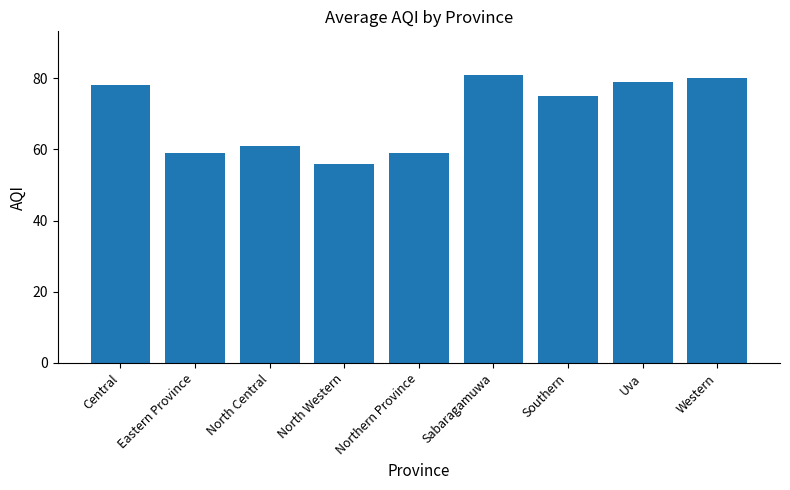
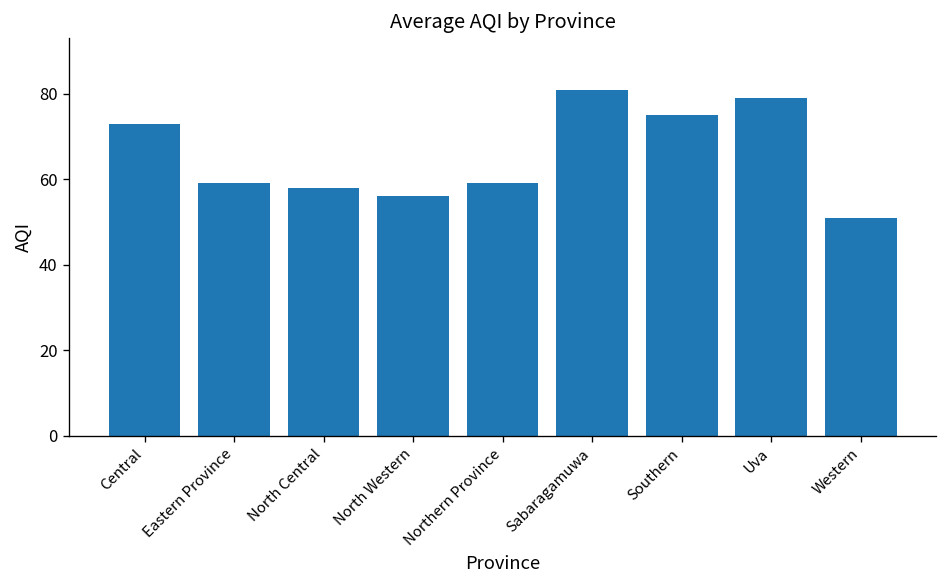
Central: 78 -> 73
North Central: 61 -> 58
Western: 80 -> 51
